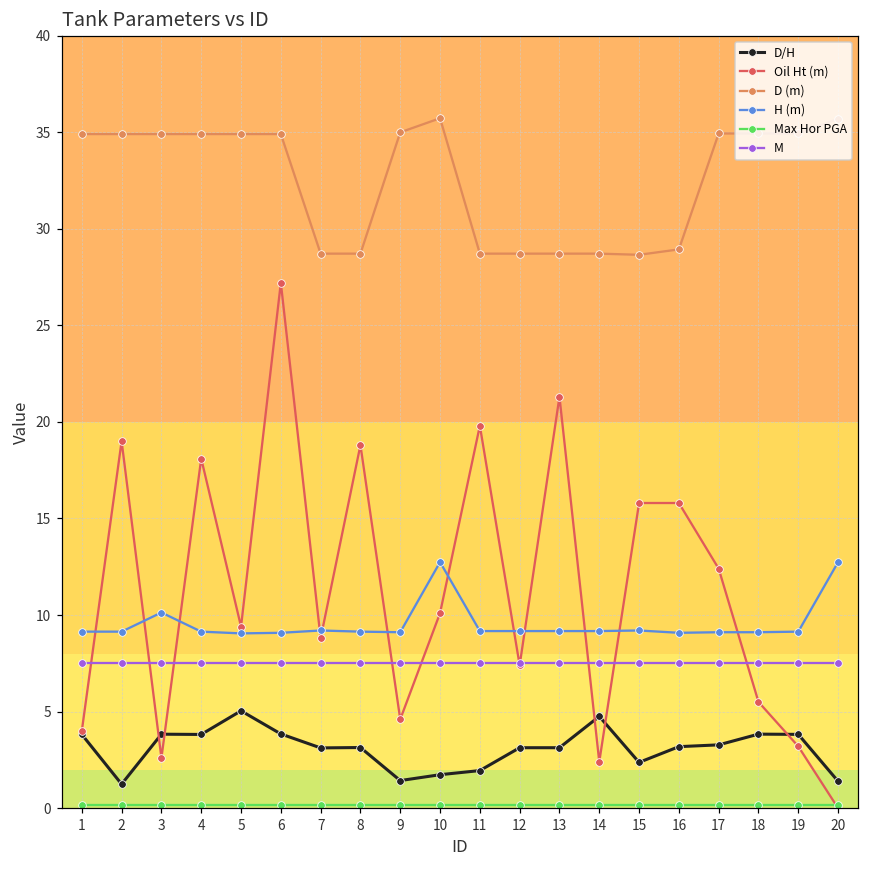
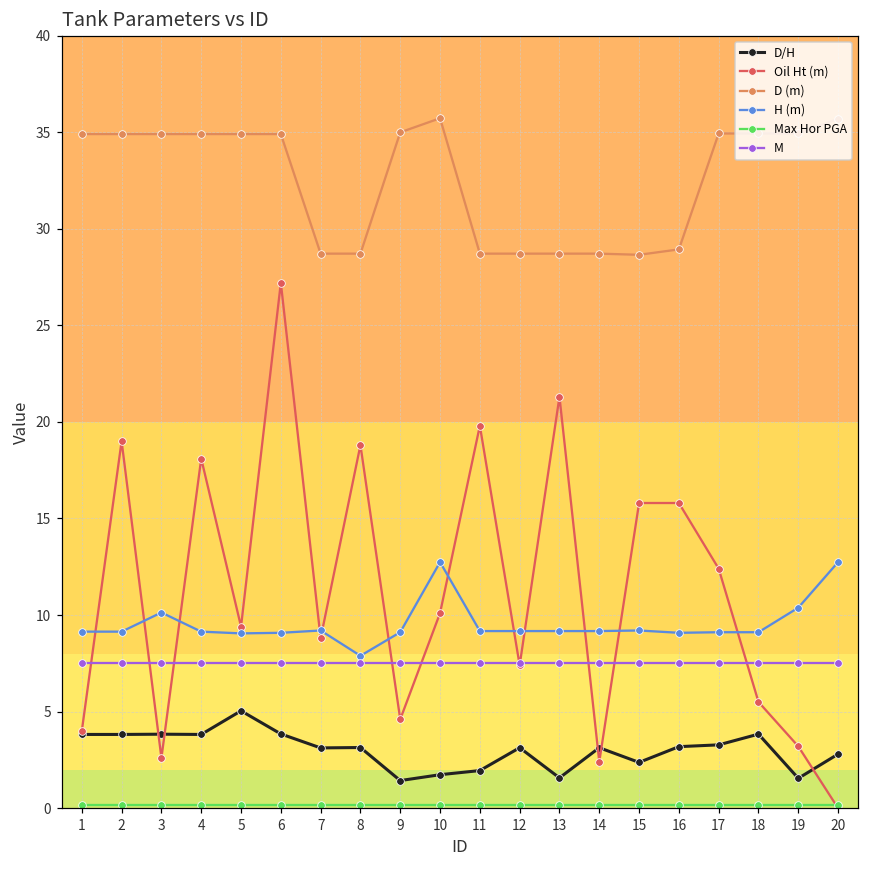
D/H, 2: 1.2 -> 3.8
H (m), 8: 9.1 -> 7.9
D/H, 13: 3.1 -> 1.6
D/H, 14: 4.8 -> 3.1
D/H, 19: 3.8 -> 1.5
H (m), 19: 9.1 -> 10.4
D/H, 20: 1.4 -> 2.8
